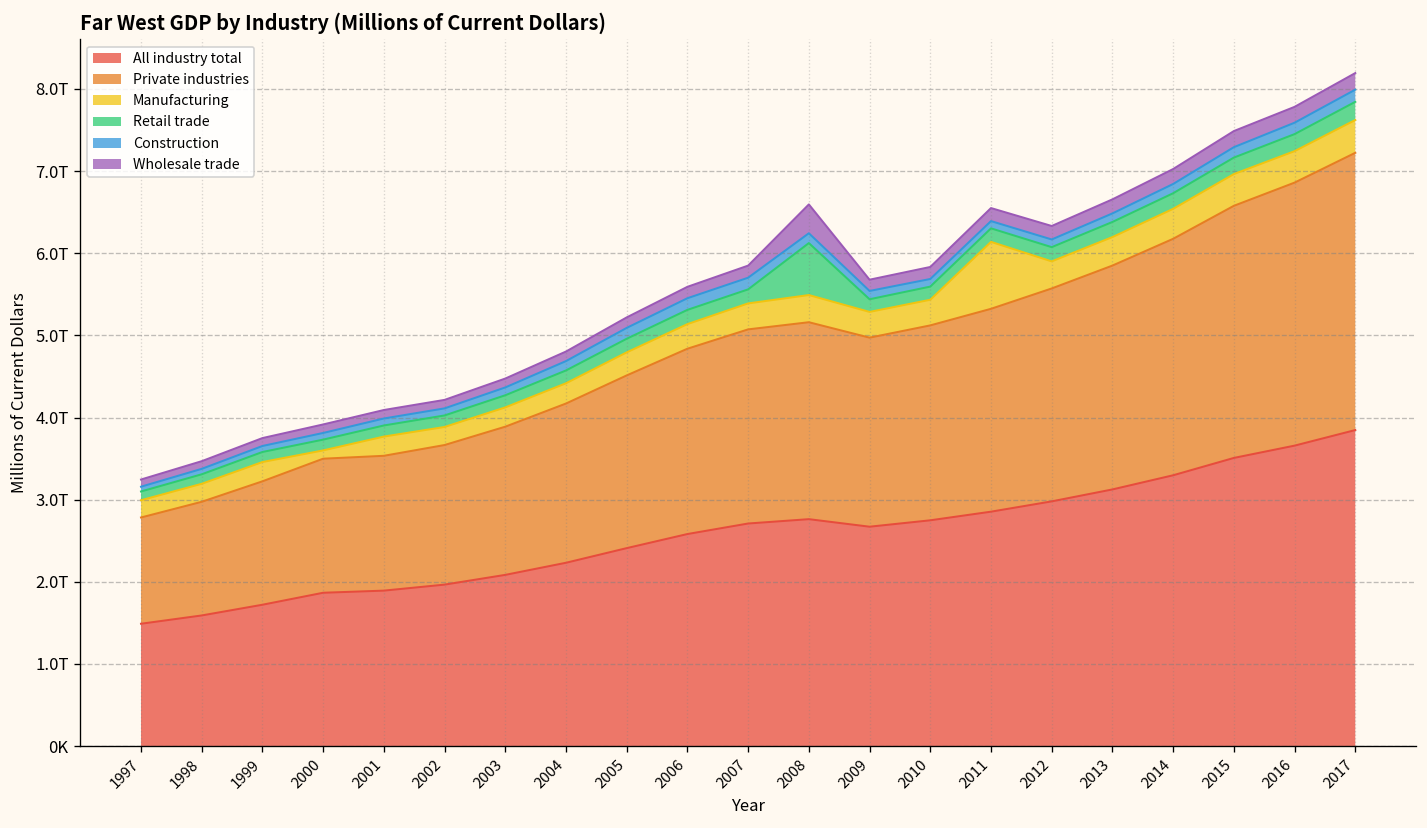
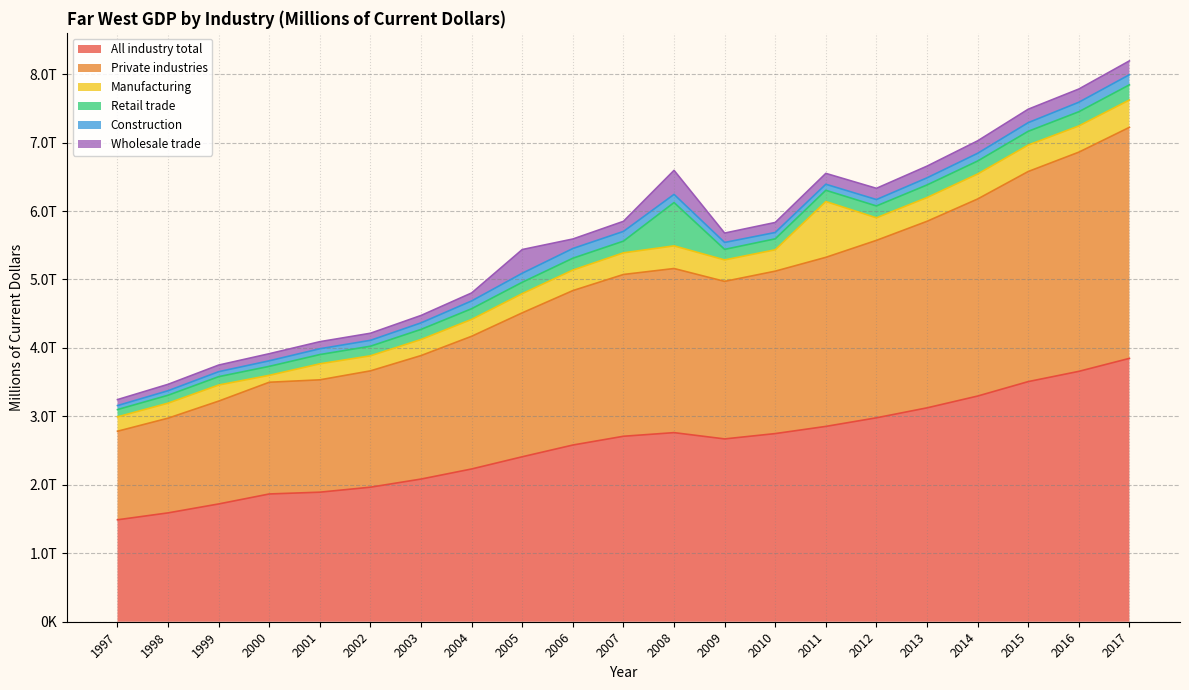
Wholesale trade, 2005: 0.1T -> 0.3T
